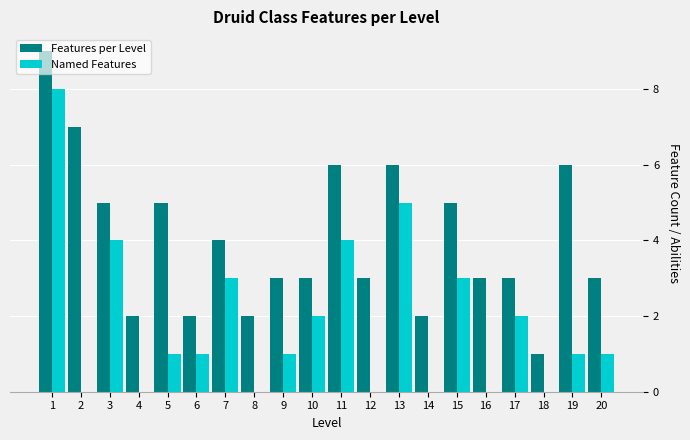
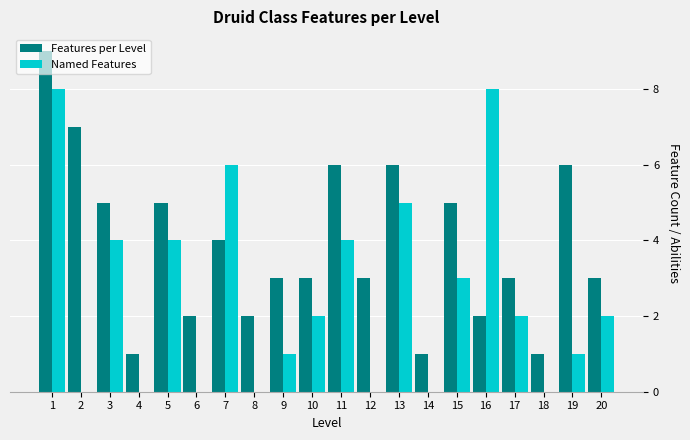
Features per Level, 4: 2 -> 1
Named Features, 5: 1 -> 4
Named Features, 6: 1 -> 0
Named Features, 7: 3 -> 6
Features per Level, 14: 2 -> 1
Features per Level, 16: 3 -> 2
Named Features, 16: 0 -> 8
Named Features, 20: 1 -> 2
